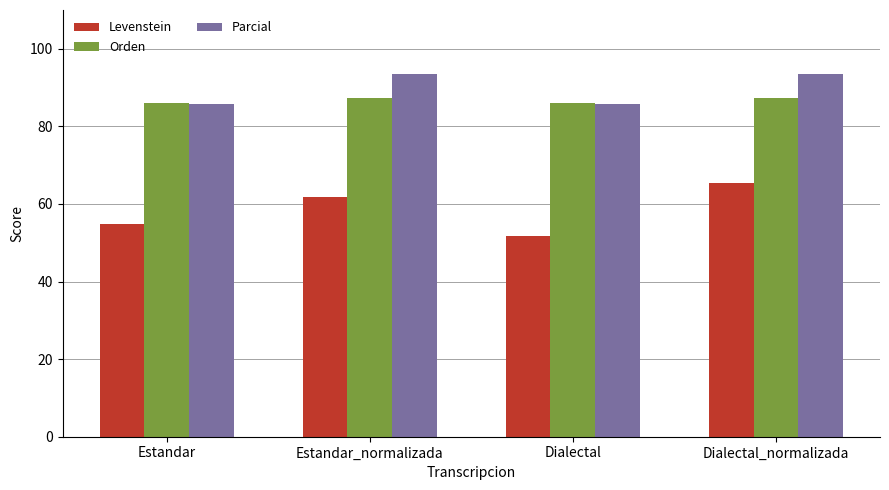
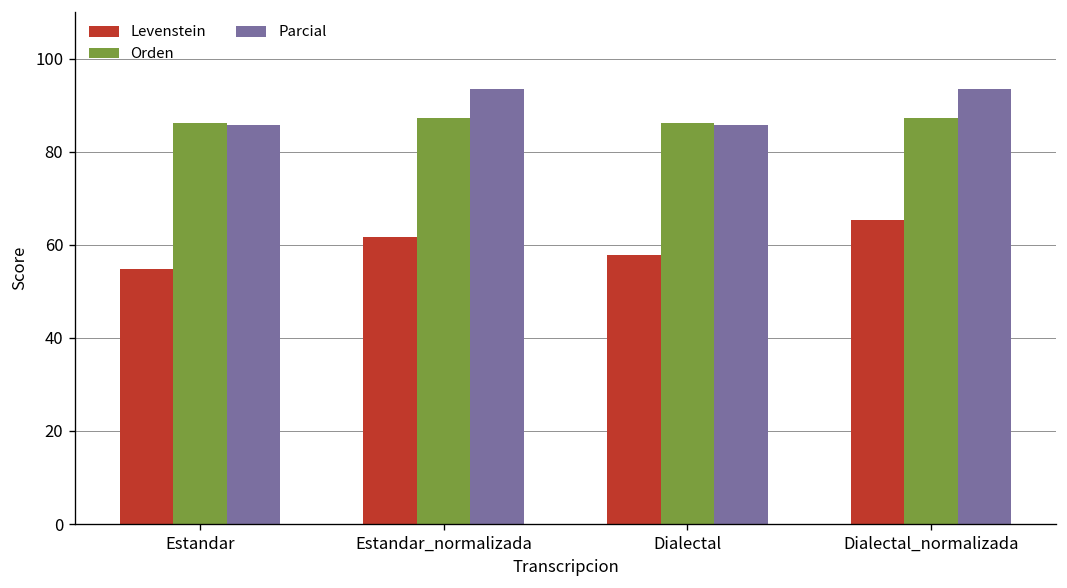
Levenstein, Dialectal: 52 -> 58
